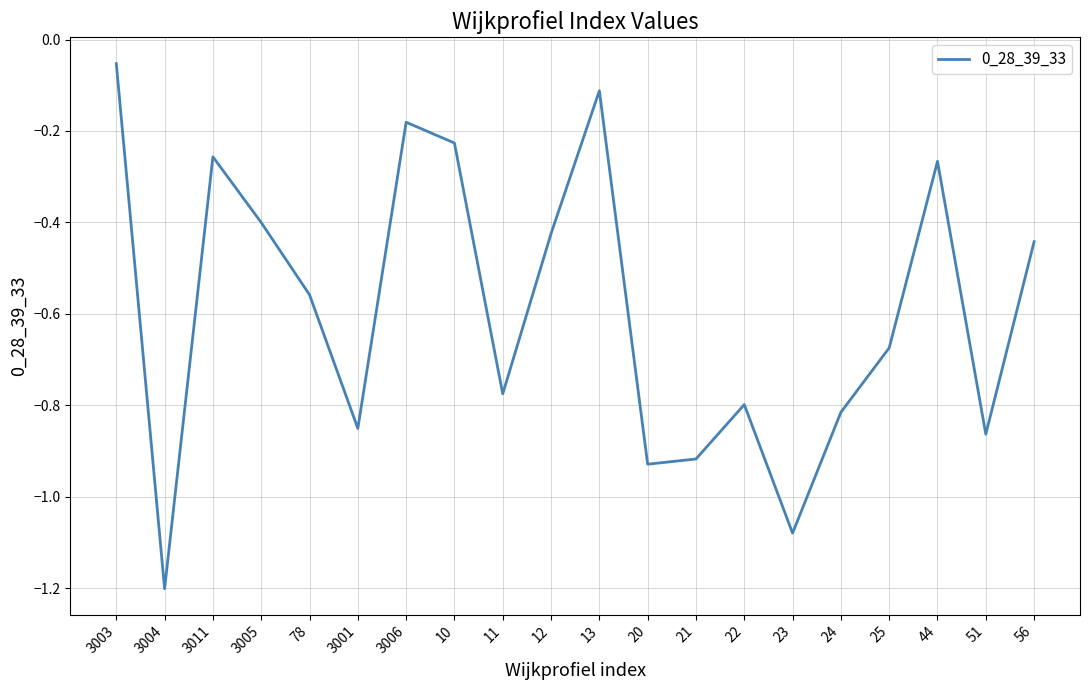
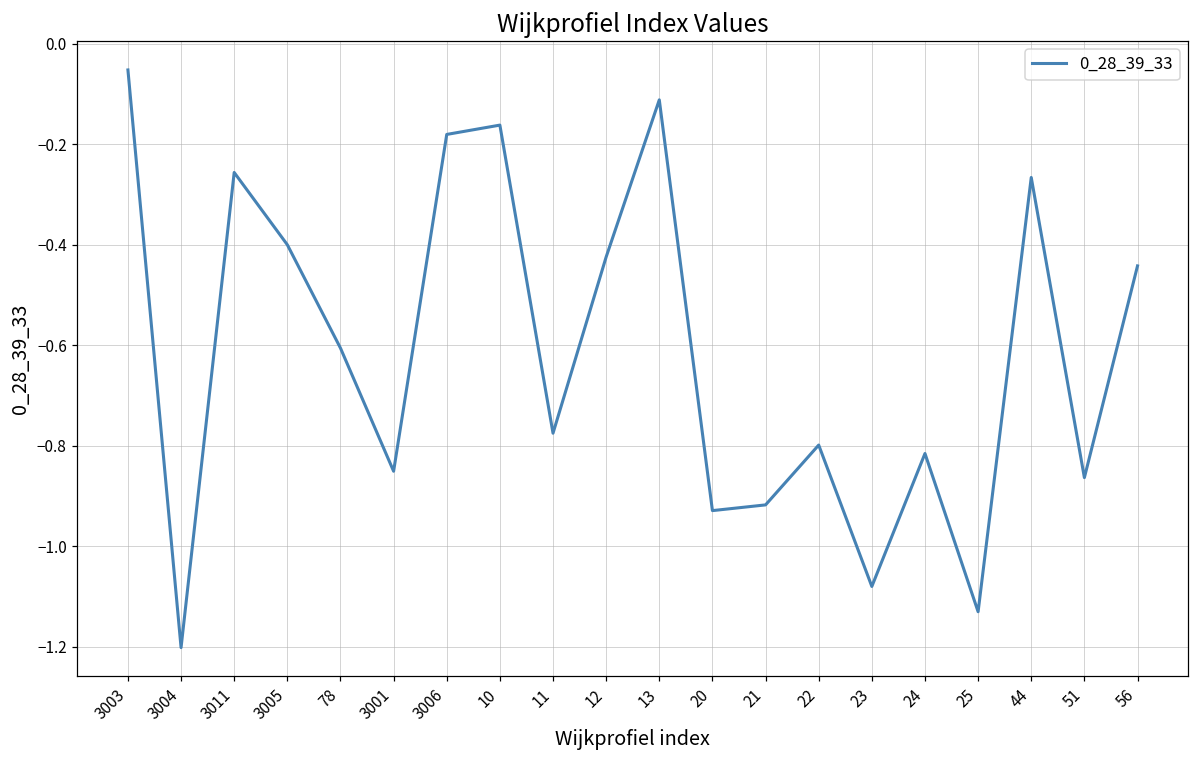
78: -0.56 -> -0.61
10: -0.23 -> -0.16
25: -0.67 -> -1.13
